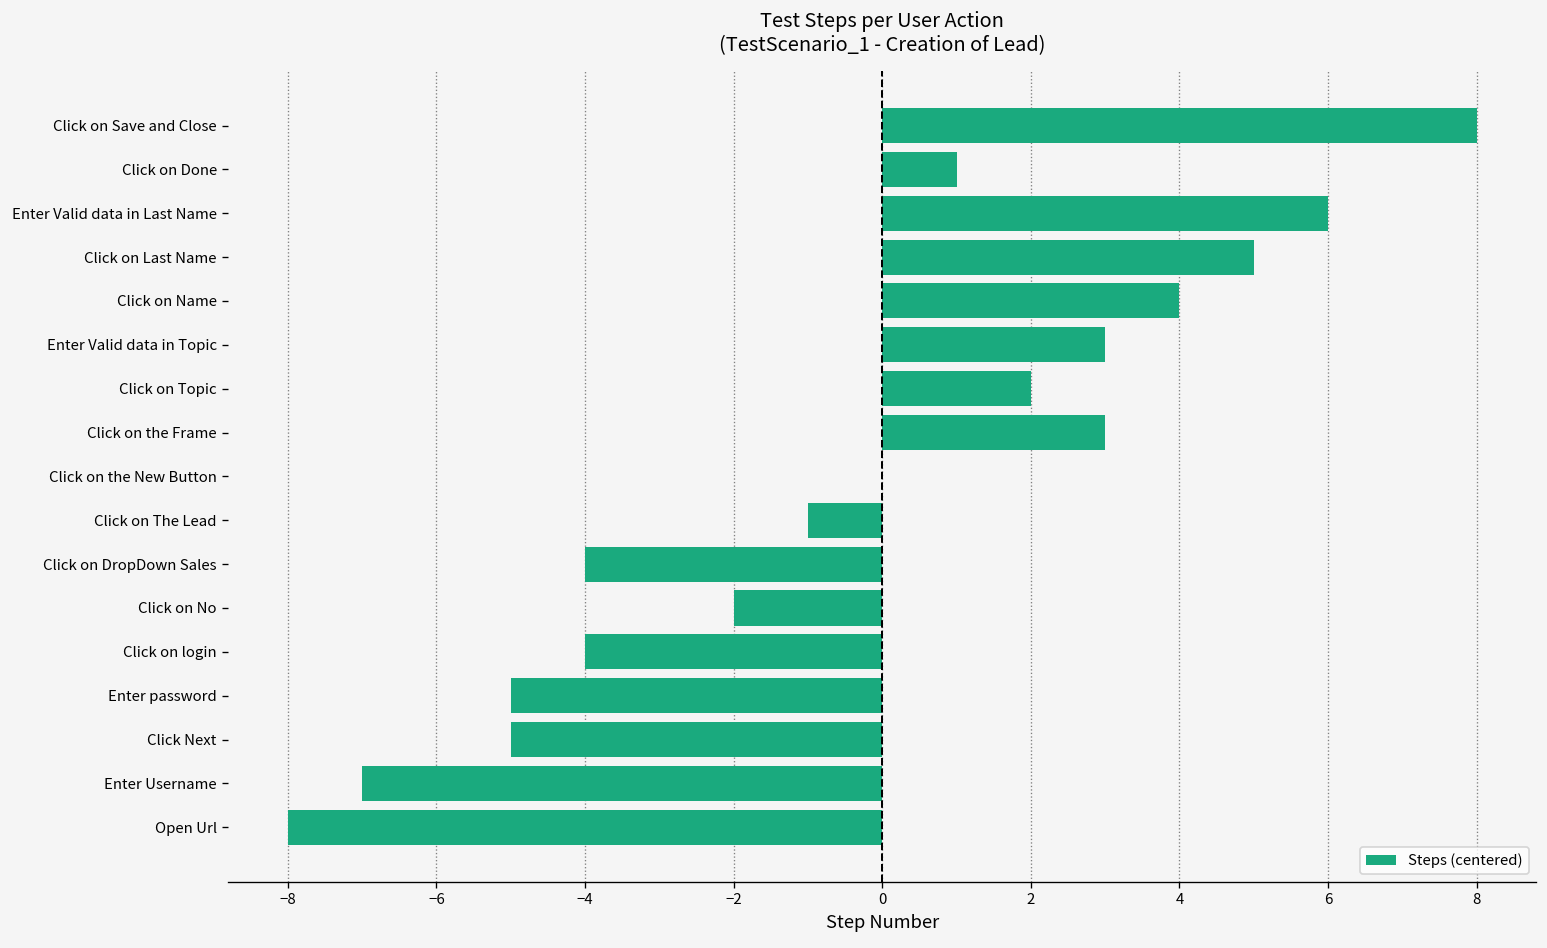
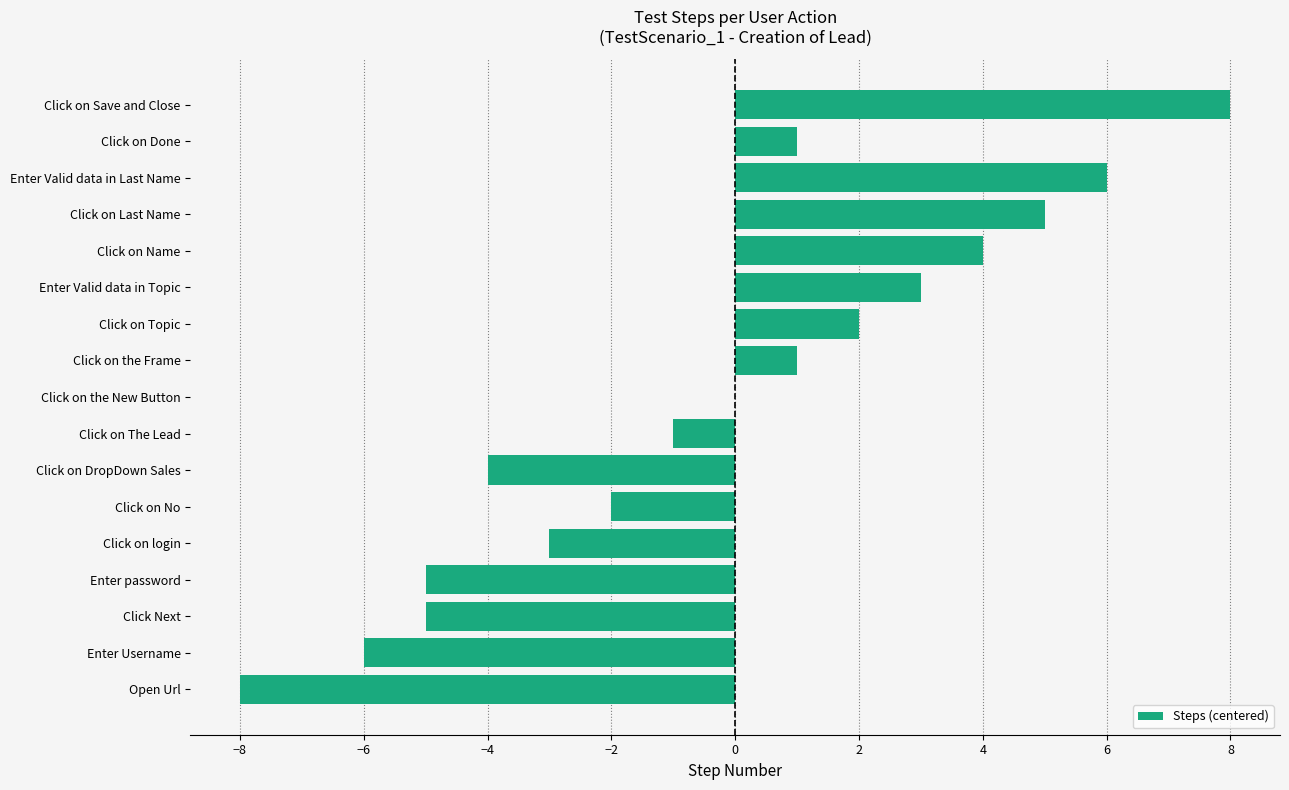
Click on the Frame: 3.0 -> 1.0
Click on login: -4.0 -> -3.0
Enter Username: -7.0 -> -6.0
